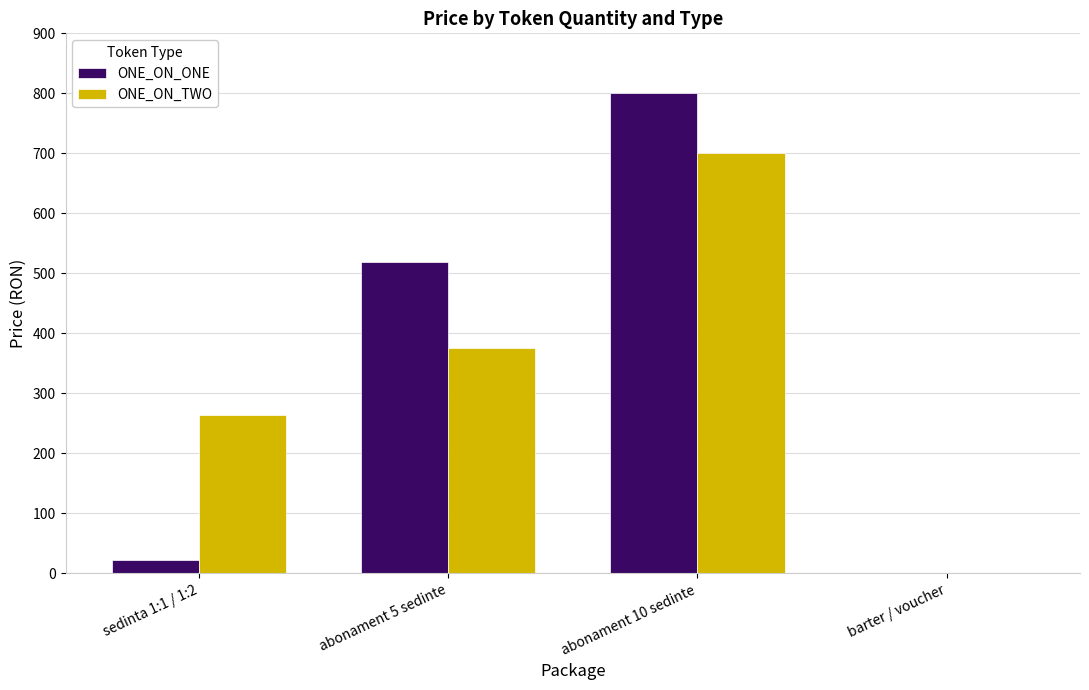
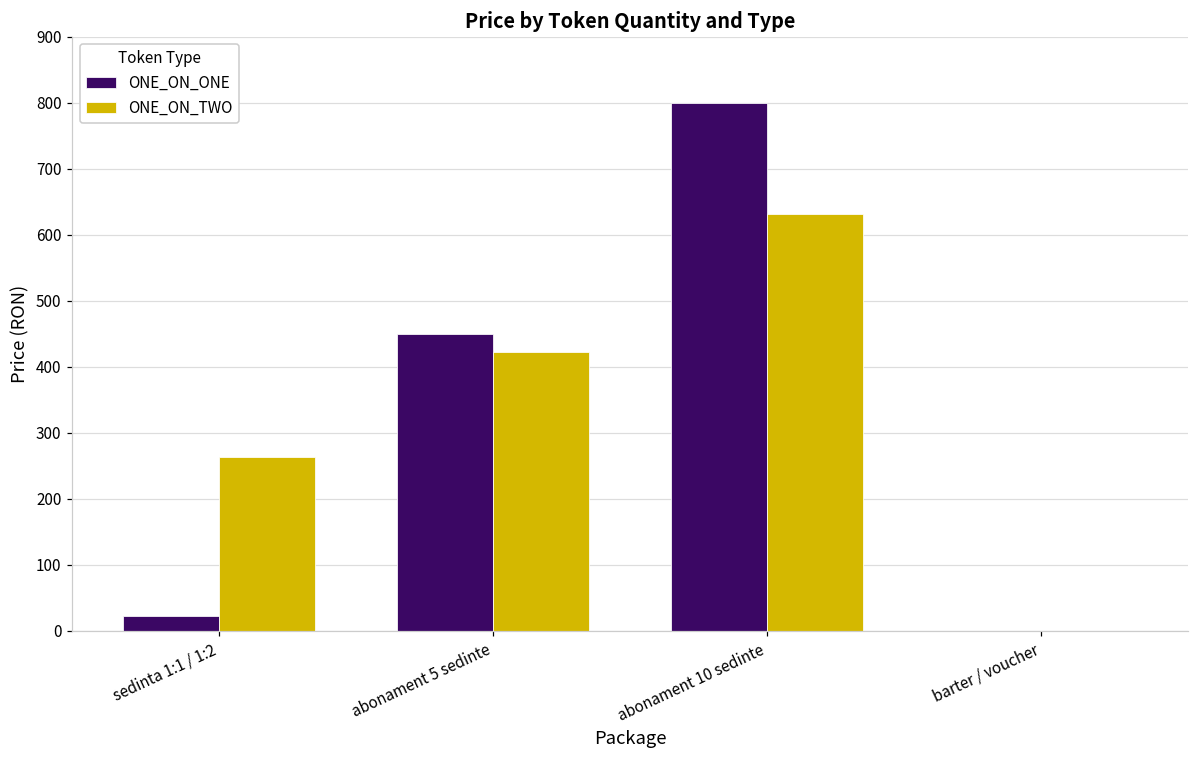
ONE_ON_ONE, abonament 5 sedinte: 520 -> 450
ONE_ON_TWO, abonament 5 sedinte: 380 -> 420
ONE_ON_TWO, abonament 10 sedinte: 700 -> 630
